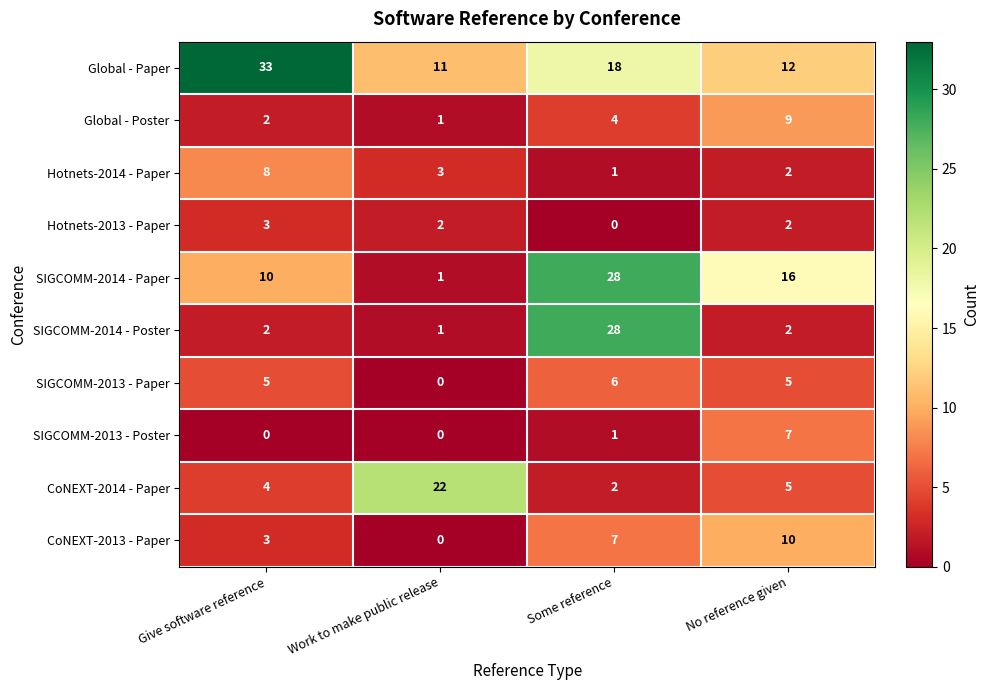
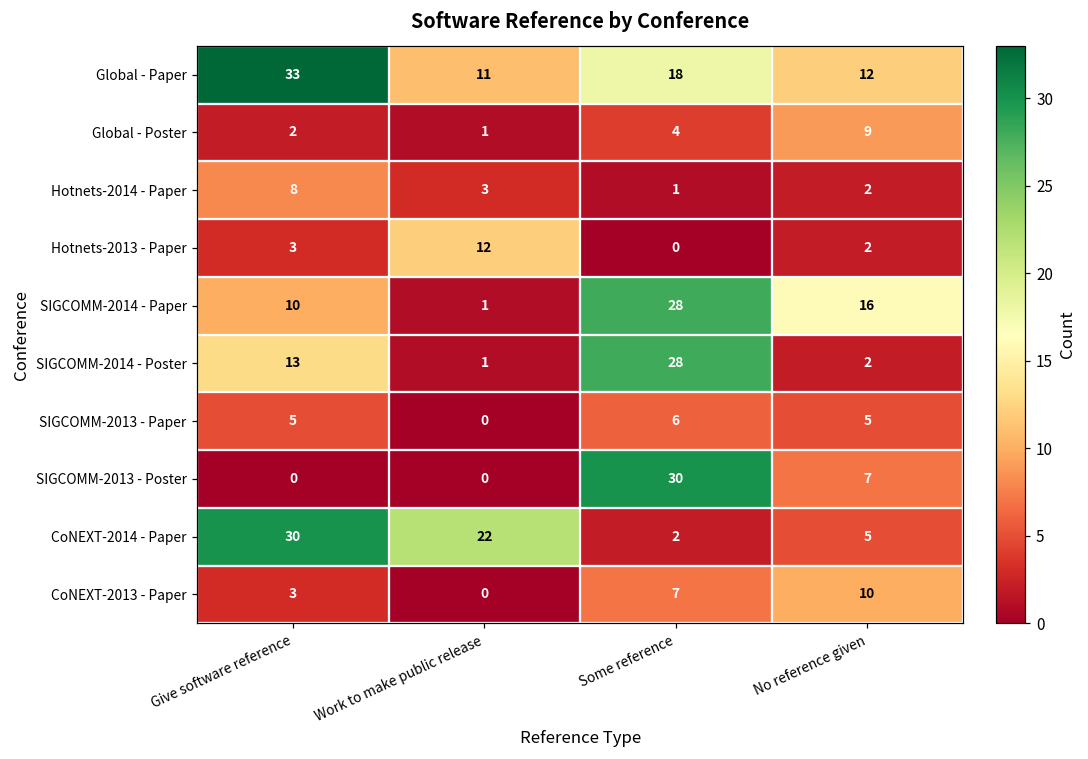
Hotnets-2013 - Paper, Work to make public release: 2 -> 12
SIGCOMM-2014 - Poster, Give software reference: 2 -> 13
SIGCOMM-2013 - Poster, Some reference: 1 -> 30
CoNEXT-2014 - Paper, Give software reference: 4 -> 30
